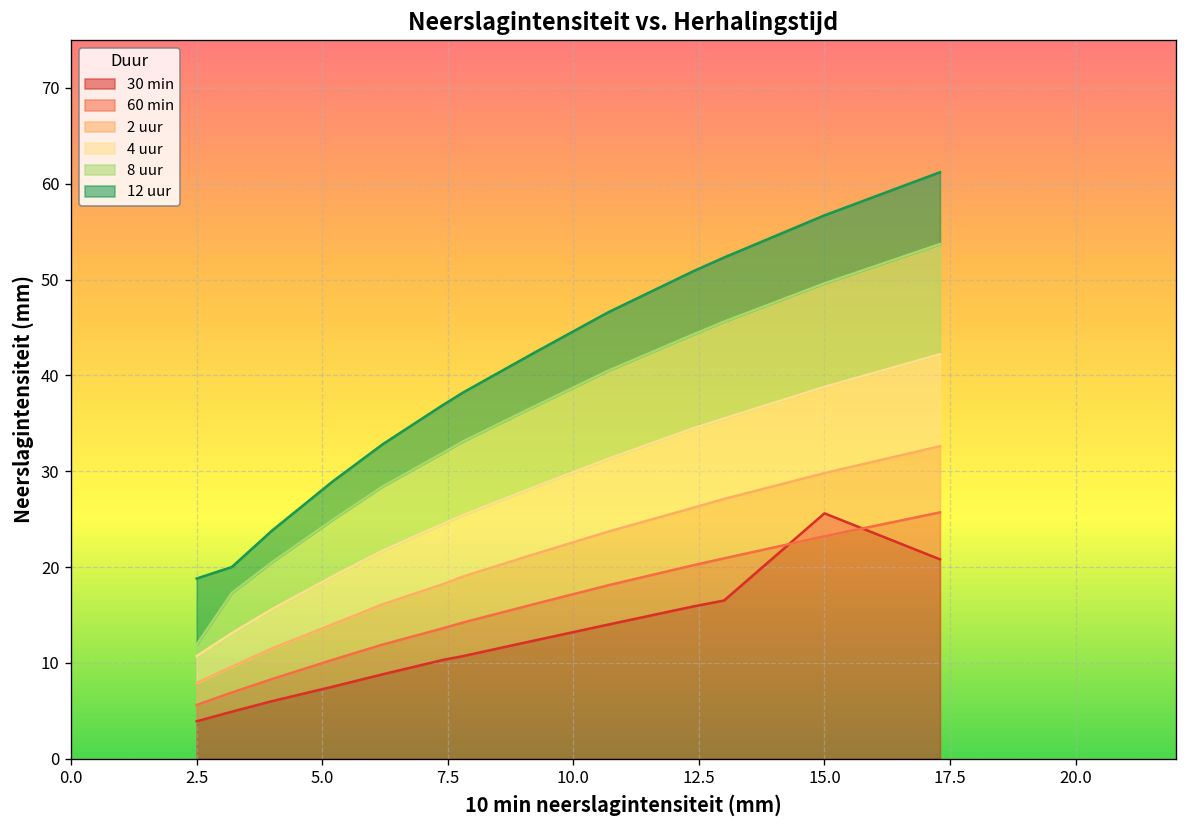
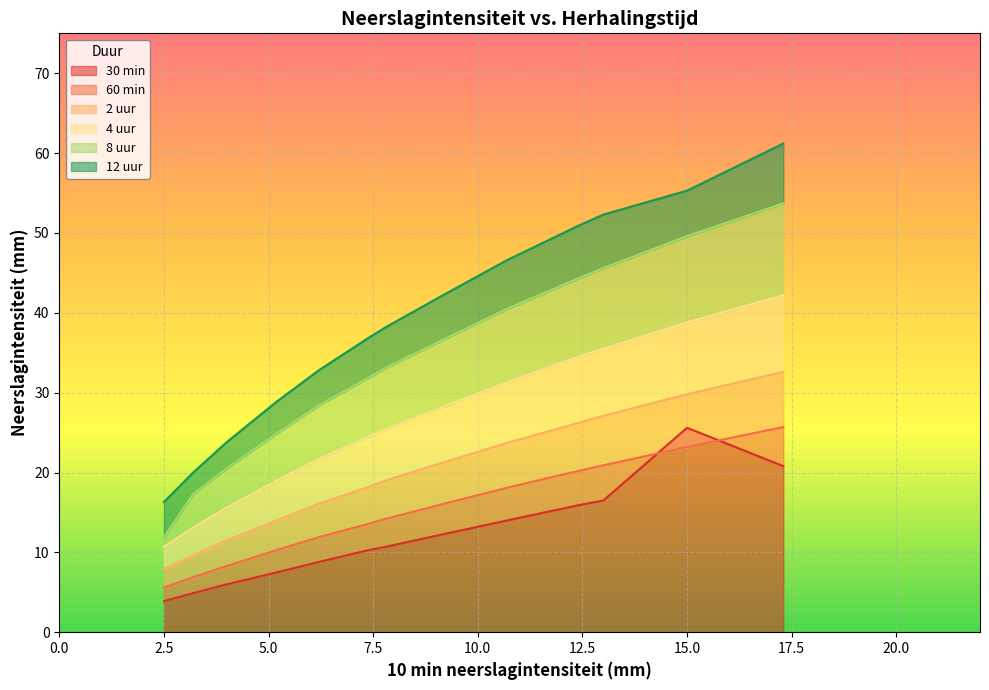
12 uur, 2.5: 19 -> 16
12 uur, 15.0: 57 -> 55
